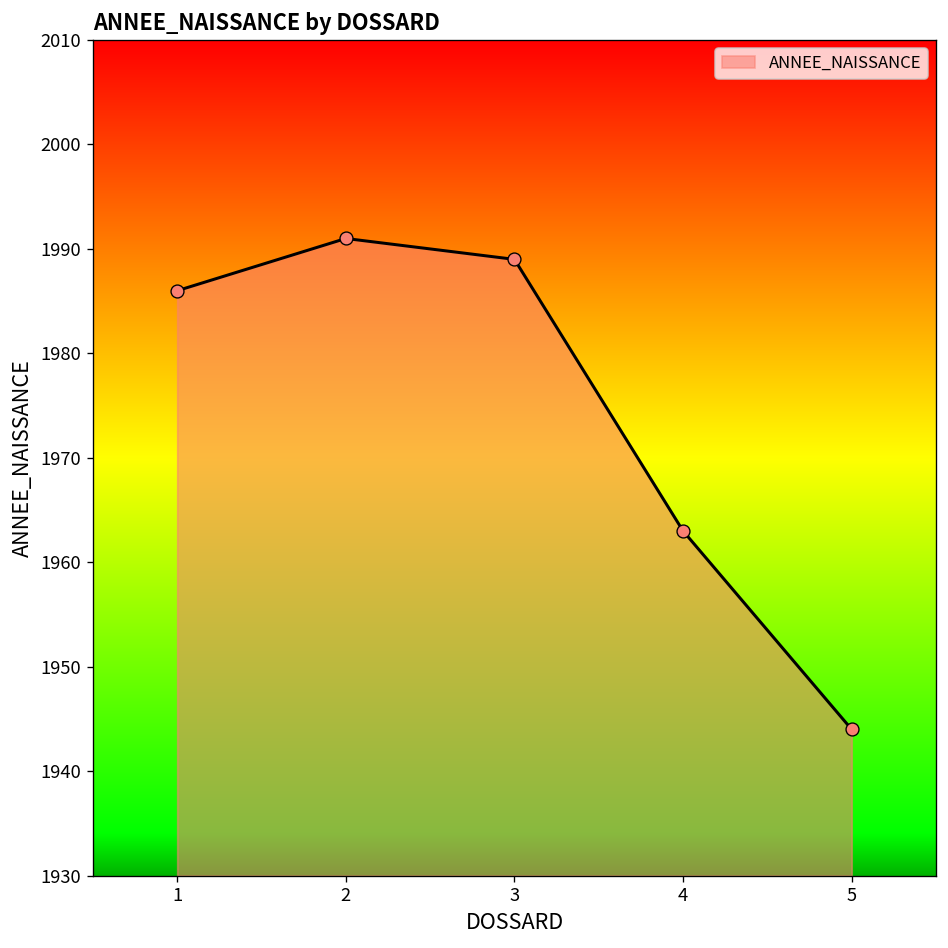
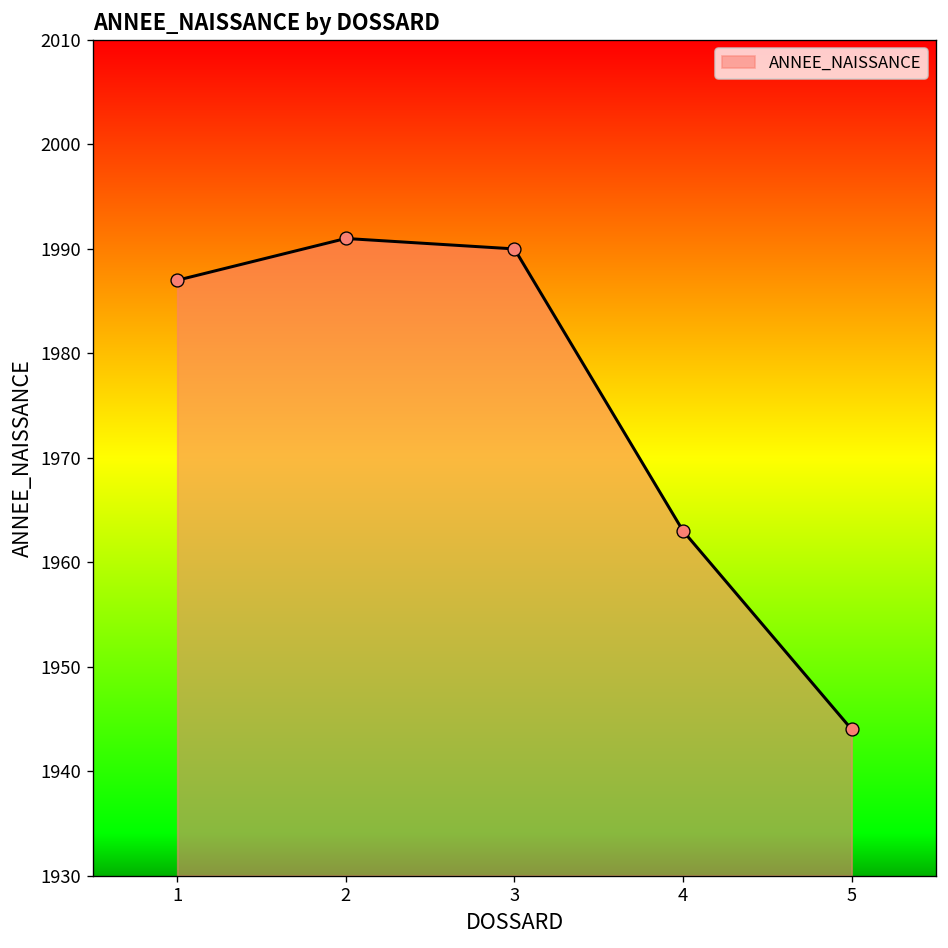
1: 1986 -> 1987
3: 1989 -> 1990
